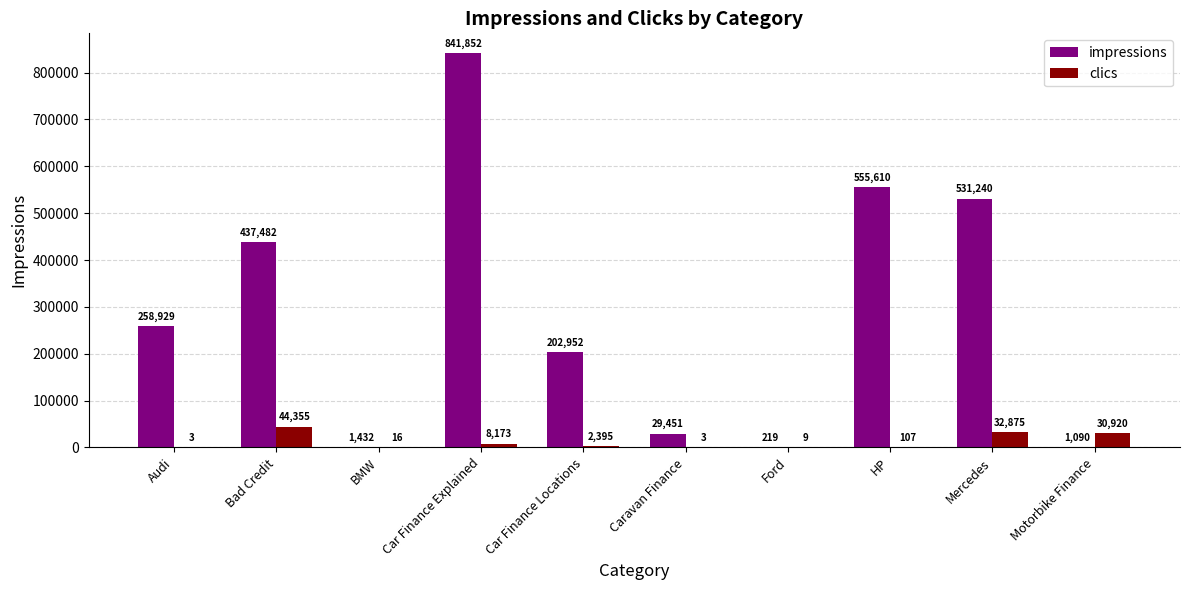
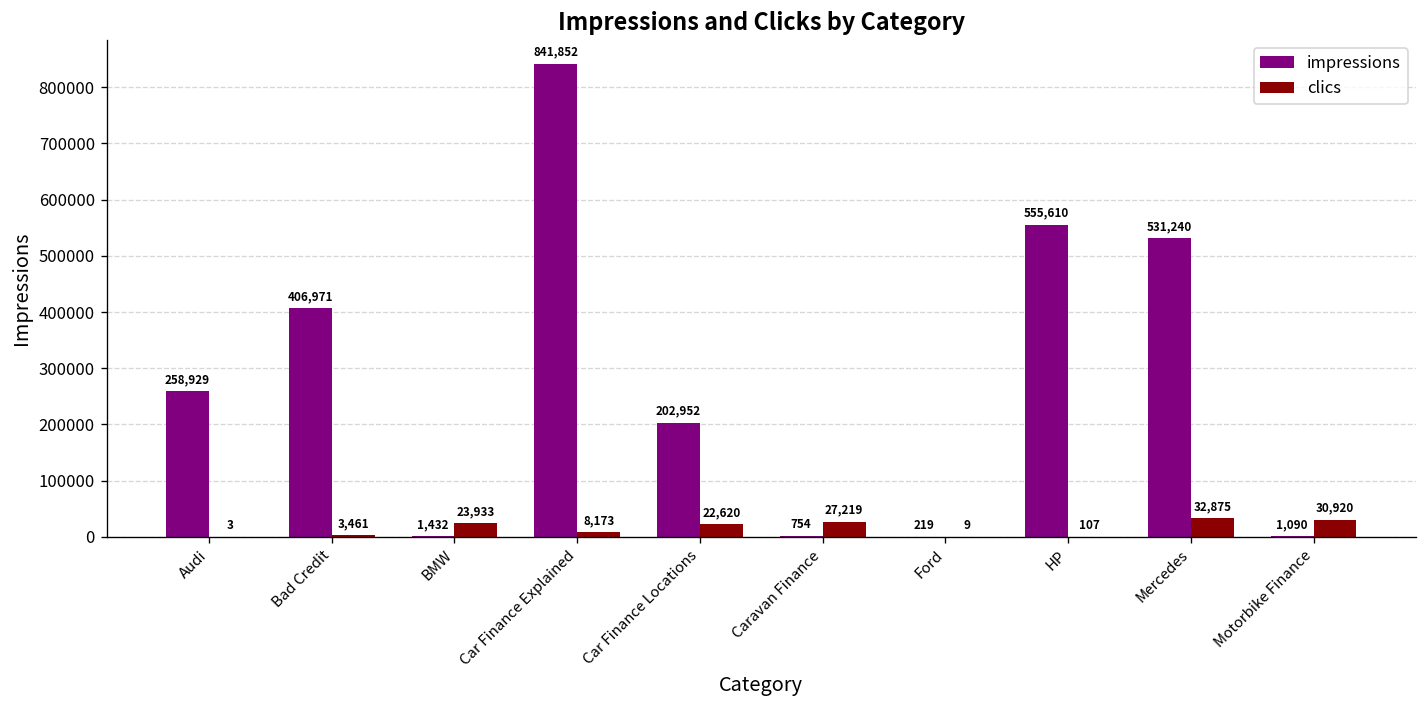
impressions, Bad Credit: 437,482 -> 406,971
clics, Bad Credit: 44,355 -> 3,461
clics, BMW: 16 -> 23,933
clics, Car Finance Locations: 2,395 -> 22,620
impressions, Caravan Finance: 29,451 -> 754
clics, Caravan Finance: 3 -> 27,219
